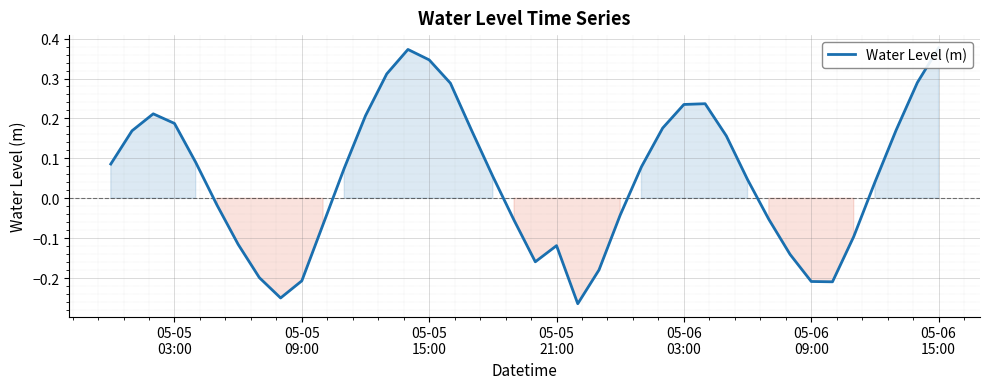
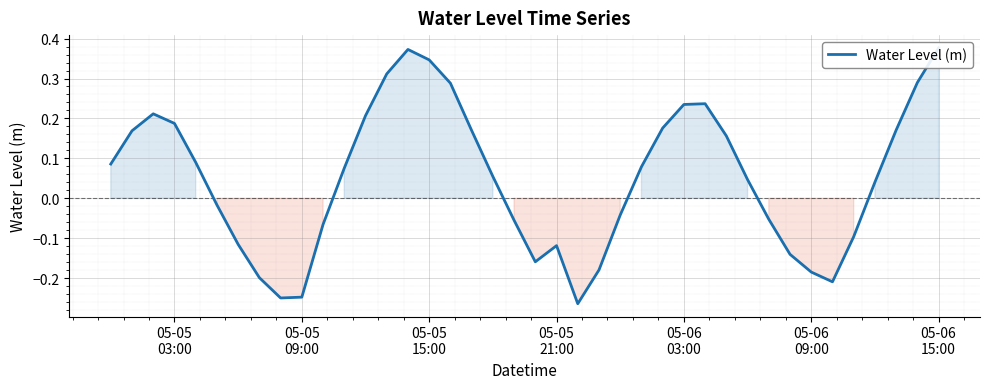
05-05 09:00: -0.21 -> -0.25
05-06 09:00: -0.21 -> -0.18
